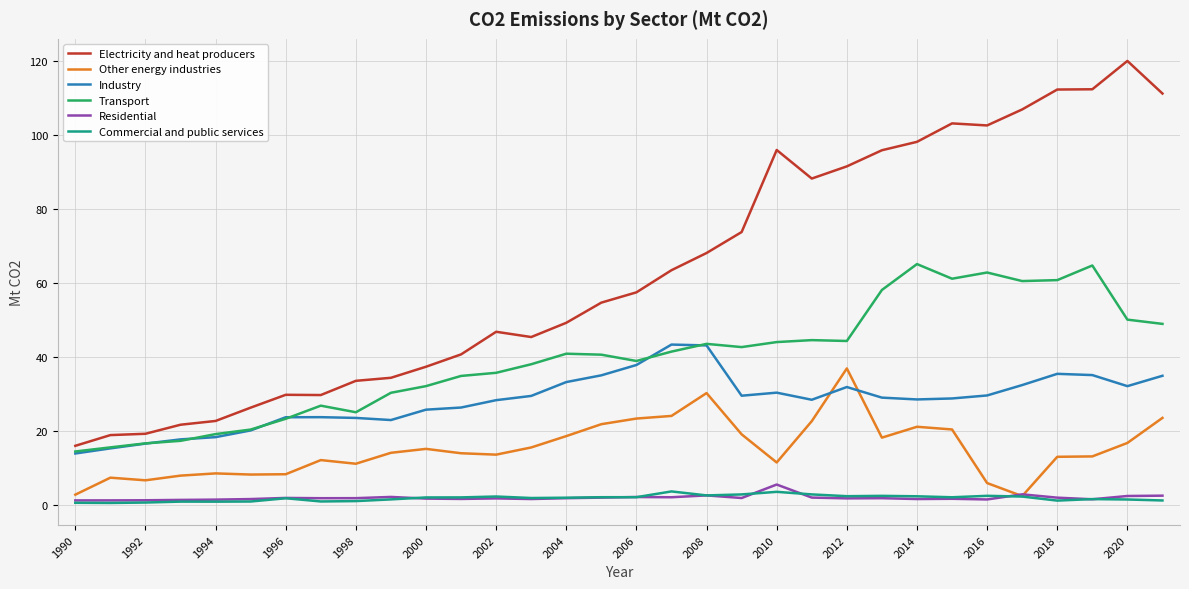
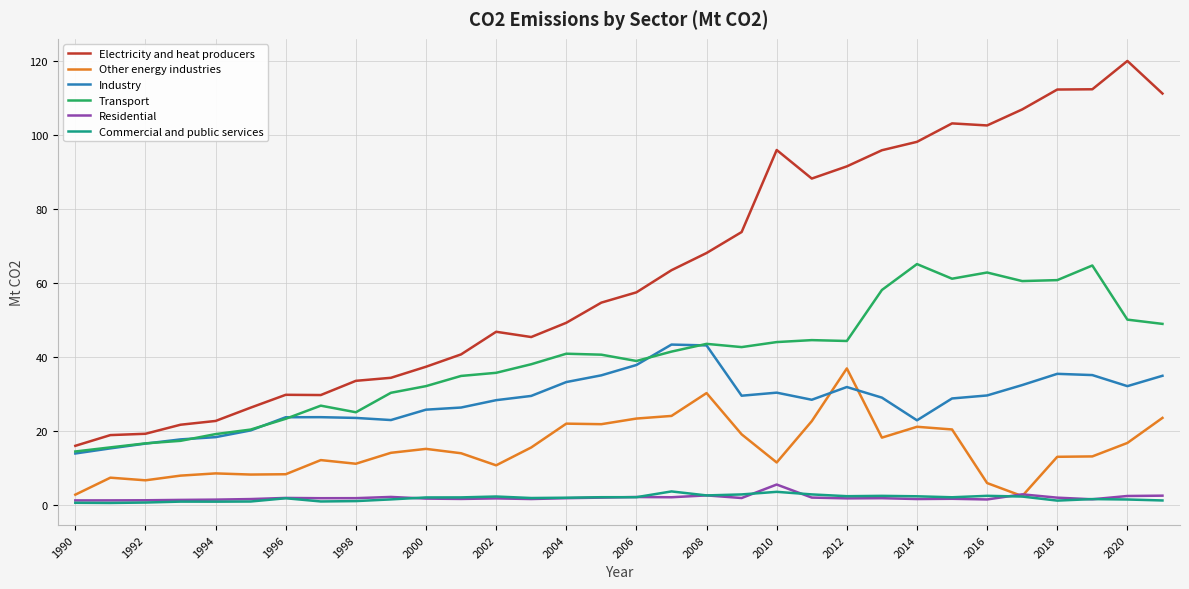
Other energy industries, 2002: 14 -> 11
Other energy industries, 2004: 19 -> 22
Industry, 2014: 29 -> 23
